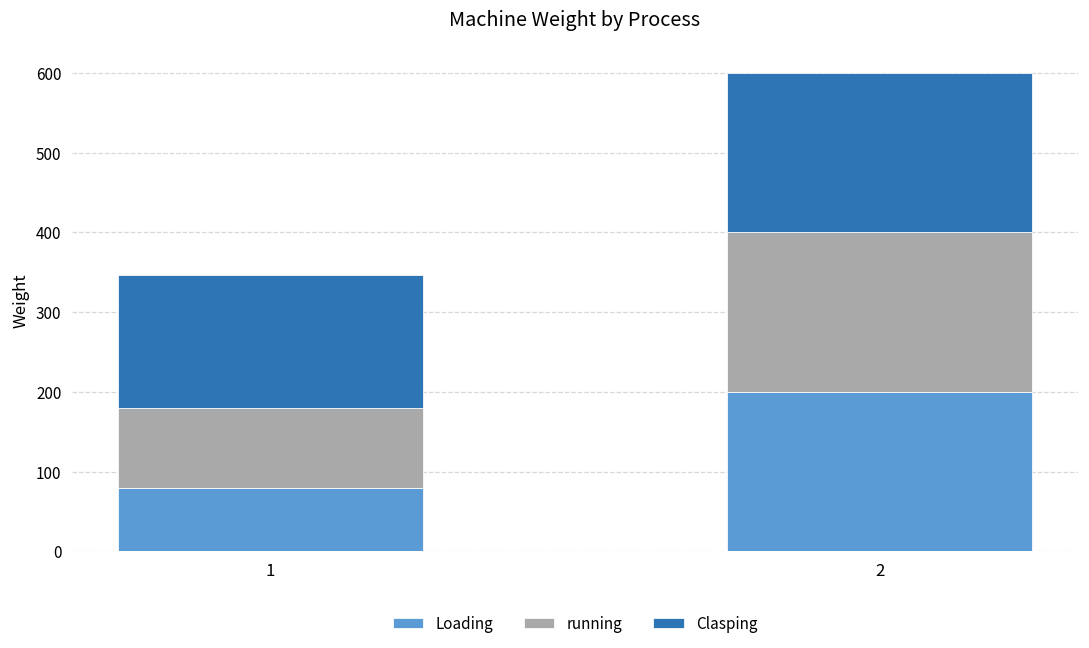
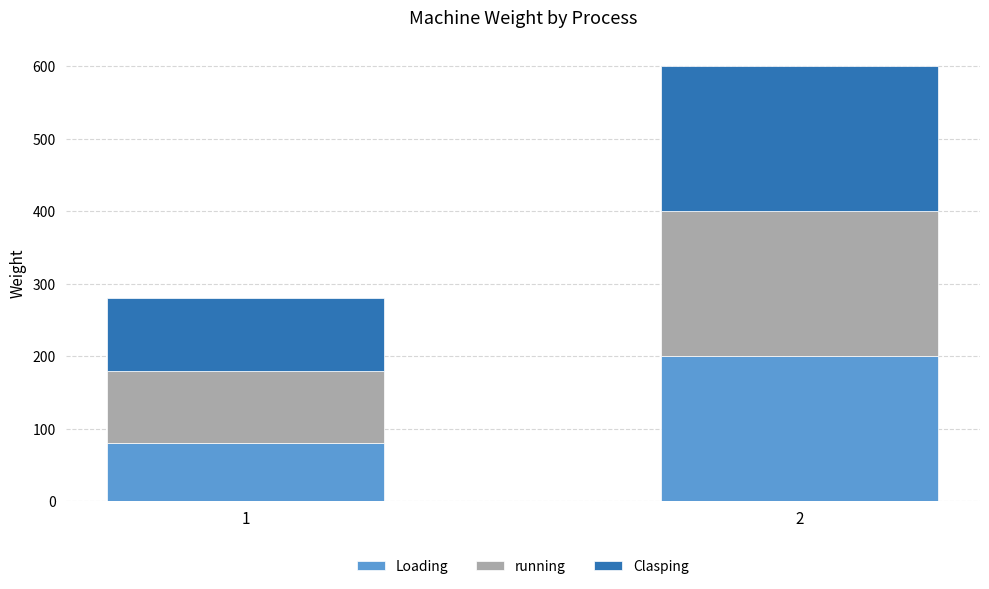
Clasping, 1: 170 -> 100
